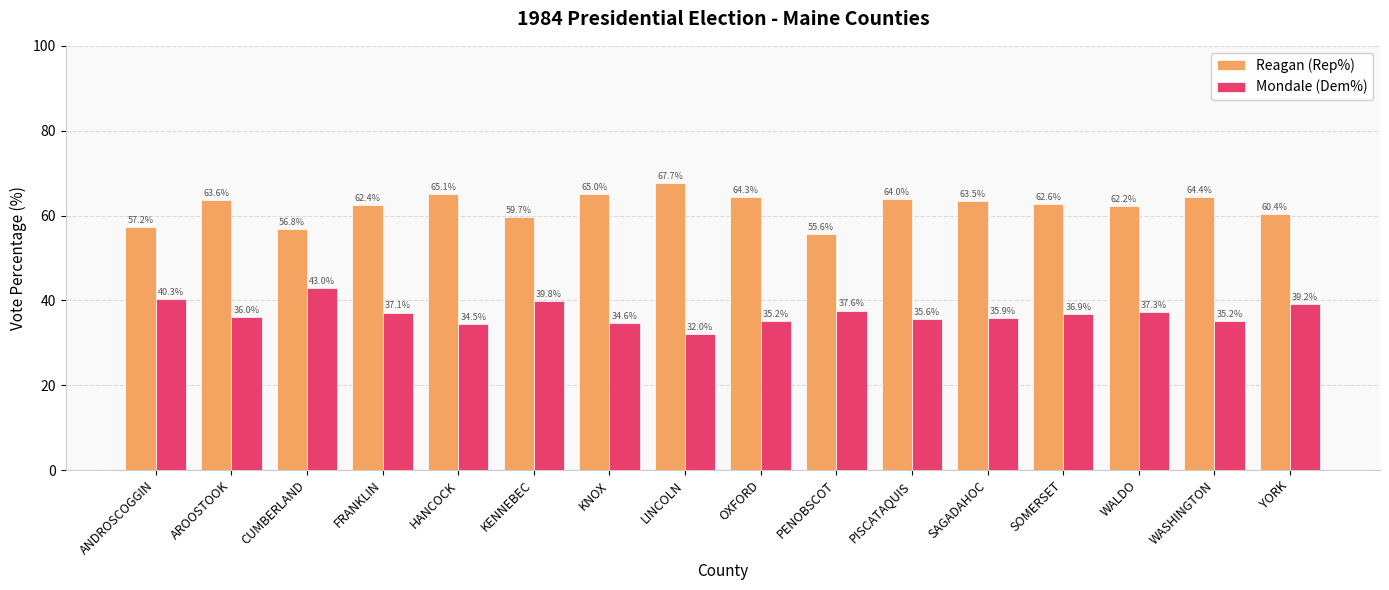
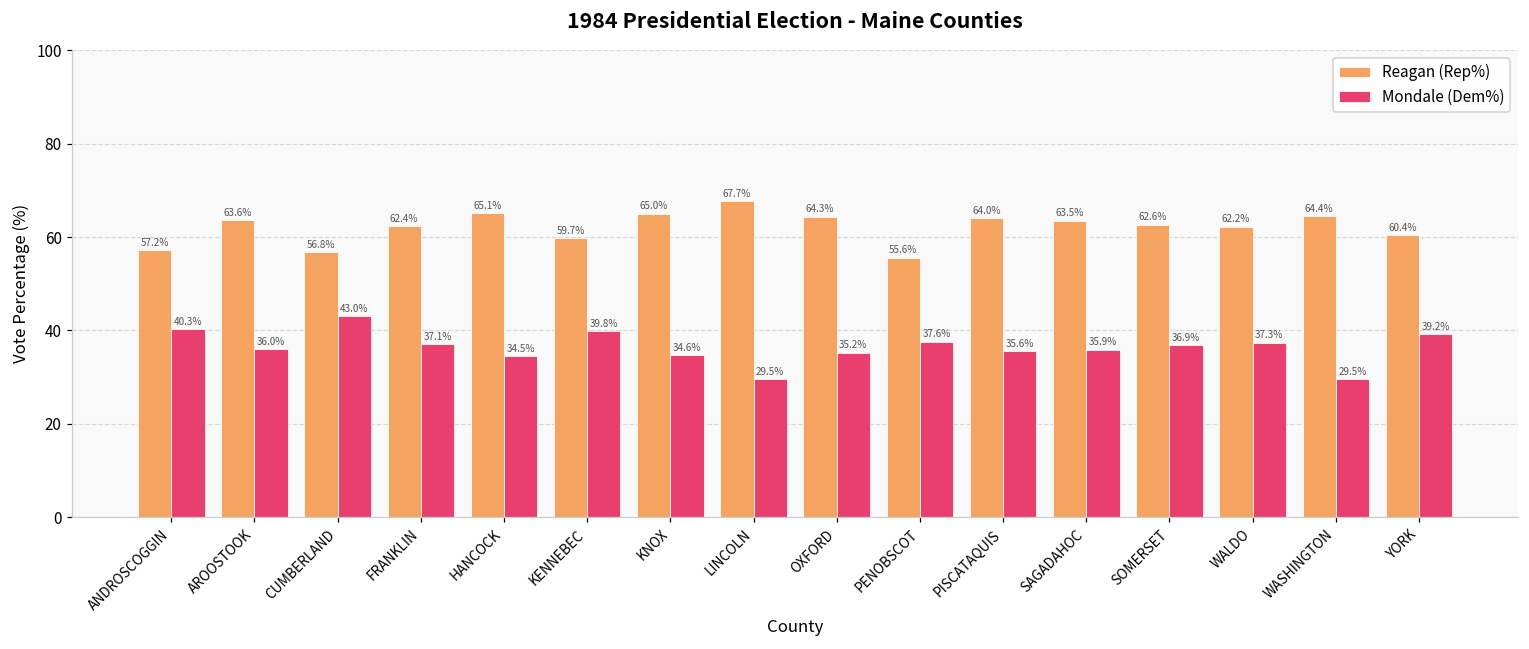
Mondale (Dem%), LINCOLN: 32.0% -> 29.5%
Mondale (Dem%), WASHINGTON: 35.2% -> 29.5%
